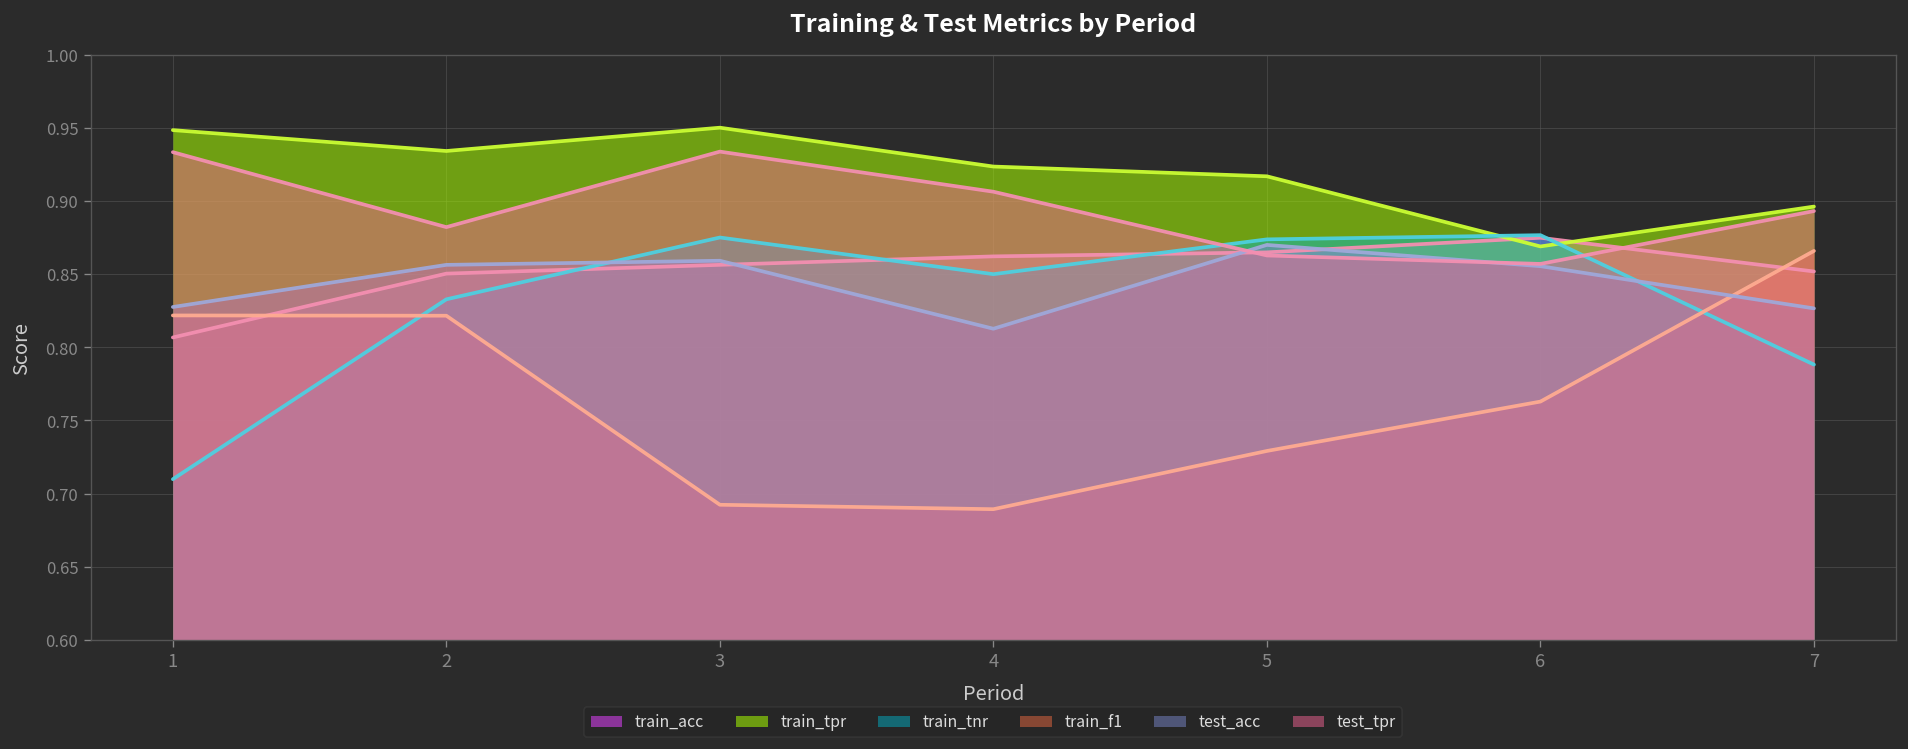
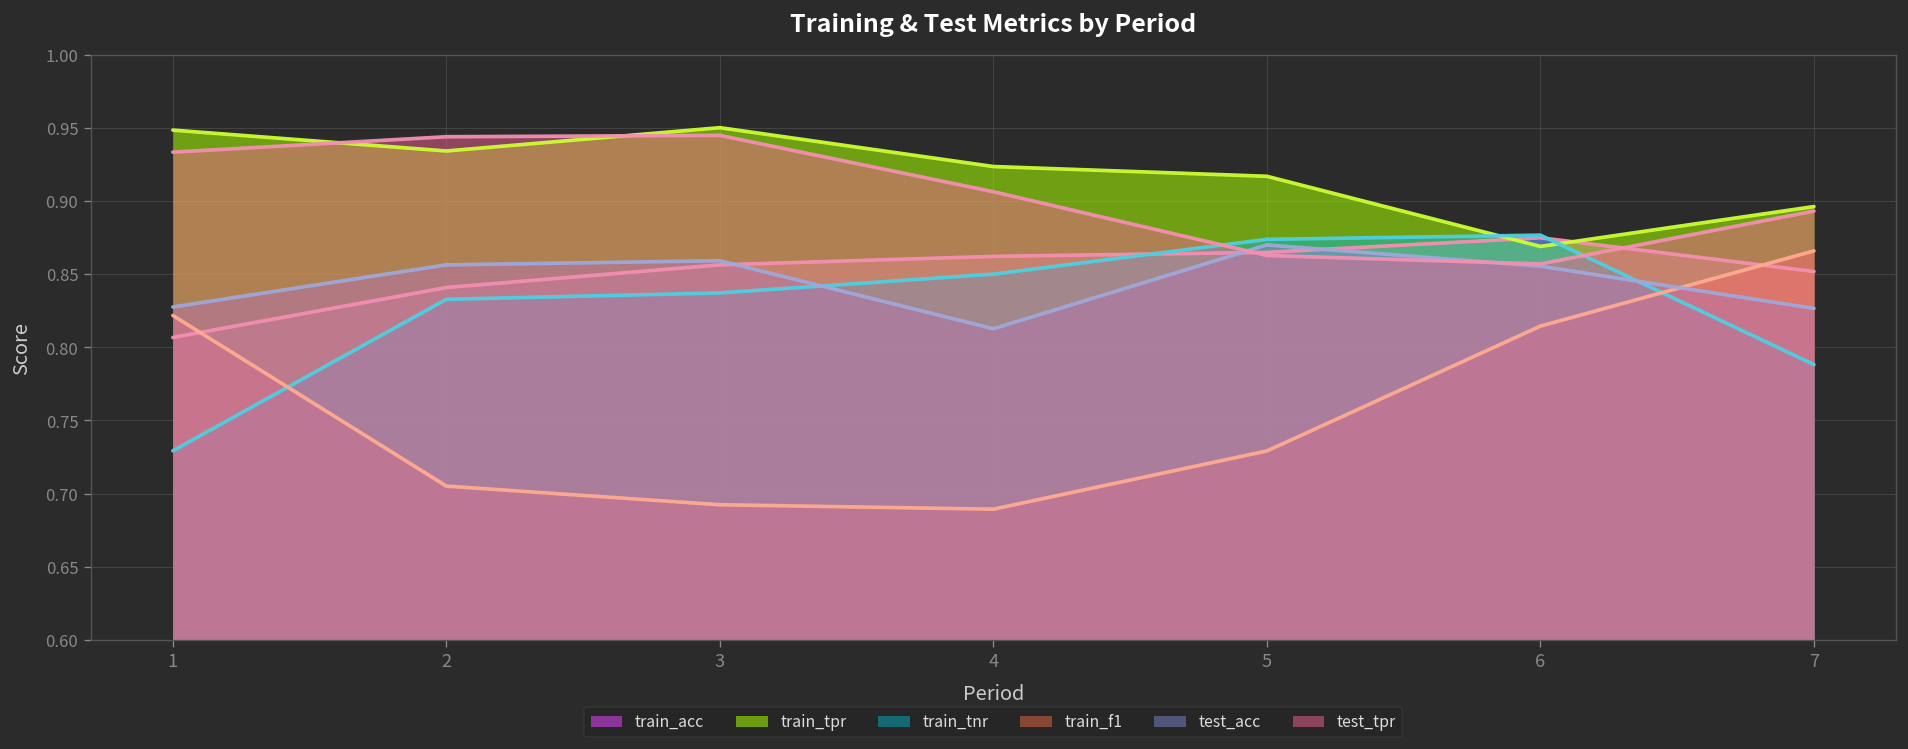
train_tnr, 1: 0.710 -> 0.729
train_acc, 2: 0.851 -> 0.841
train_f1, 2: 0.822 -> 0.705
test_tpr, 2: 0.882 -> 0.944
train_tnr, 3: 0.875 -> 0.837
test_tpr, 3: 0.934 -> 0.945
train_f1, 6: 0.763 -> 0.815
